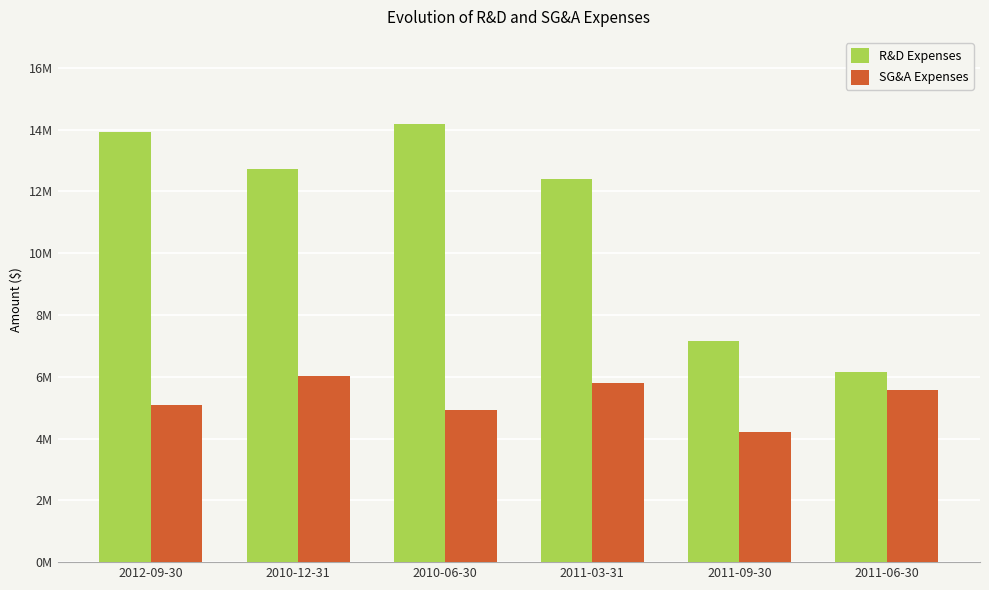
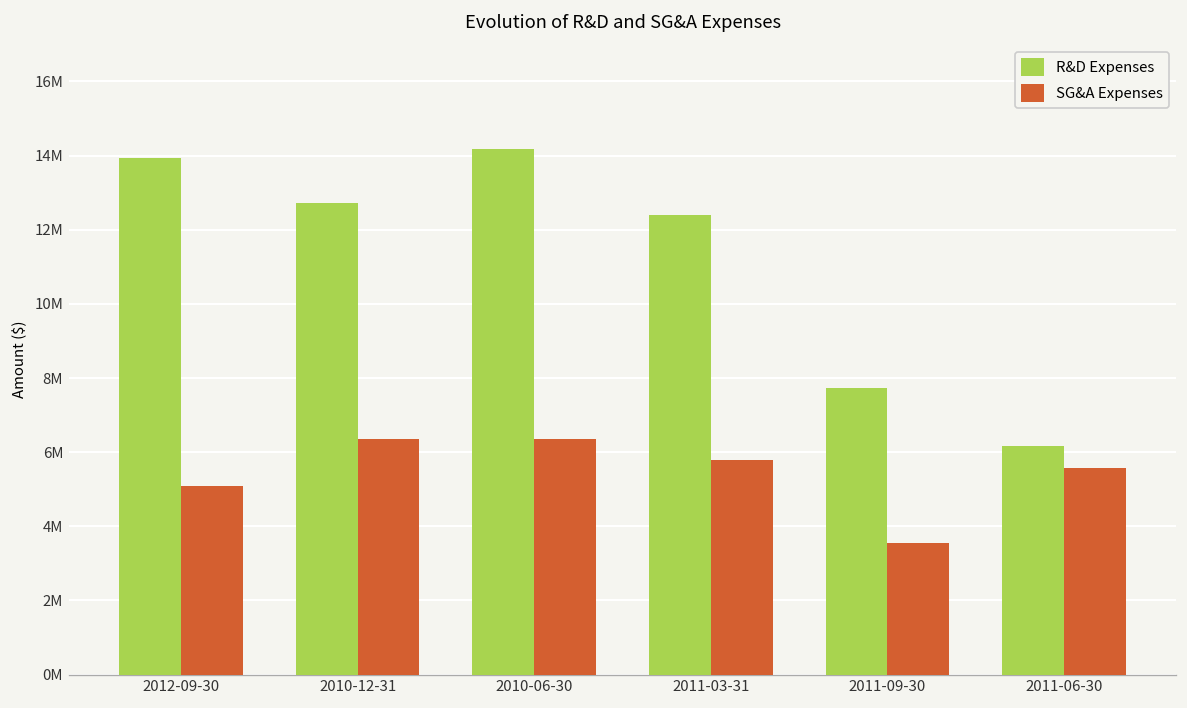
SG&A Expenses, 2010-12-31: 6000000 -> 6400000
SG&A Expenses, 2010-06-30: 4900000 -> 6300000
R&D Expenses, 2011-09-30: 7100000 -> 7700000
SG&A Expenses, 2011-09-30: 4200000 -> 3500000
